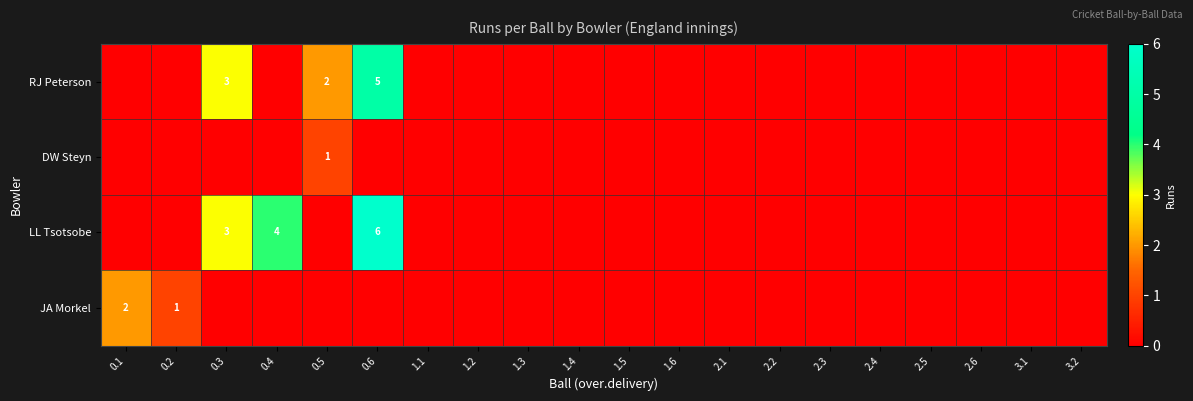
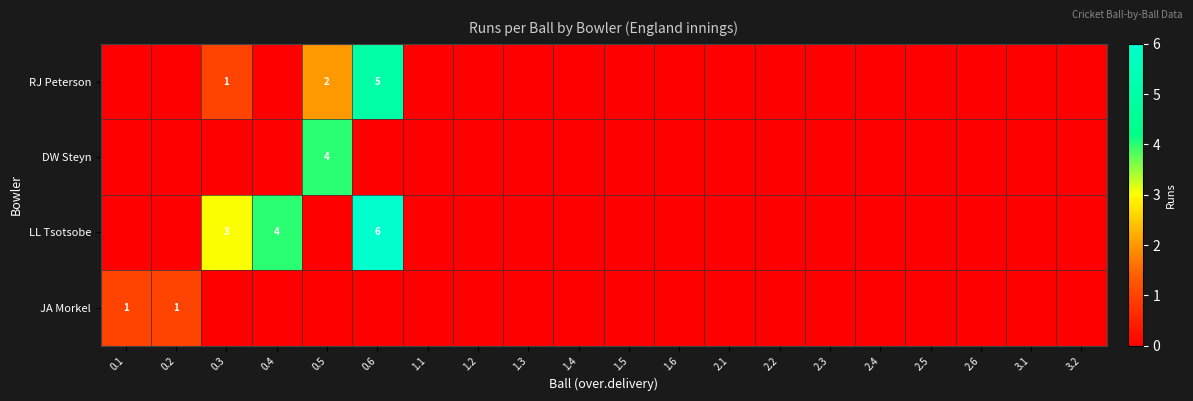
RJ Peterson, 0.3: 3 -> 1
DW Steyn, 0.5: 1 -> 4
JA Morkel, 0.1: 2 -> 1
